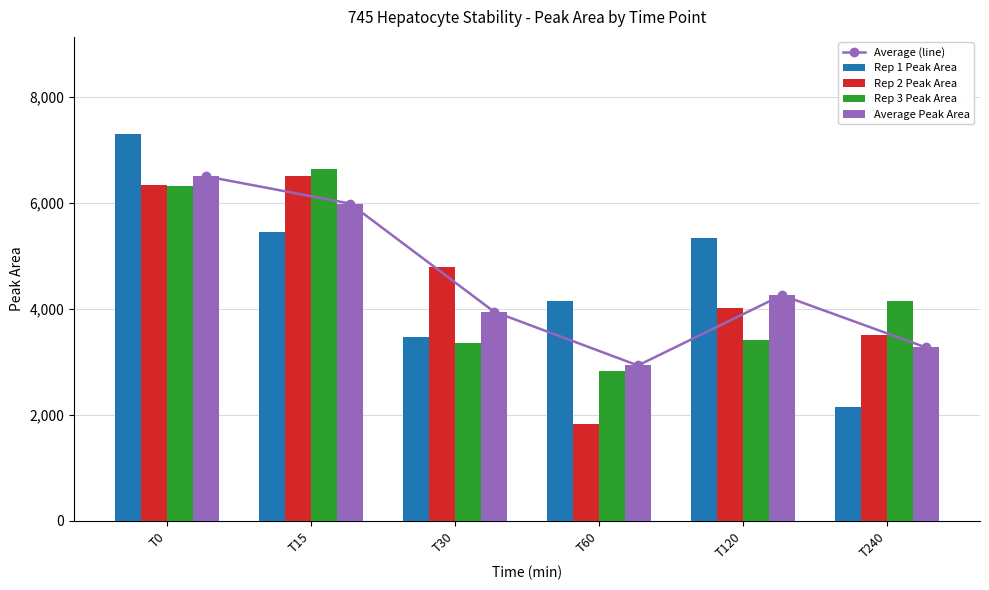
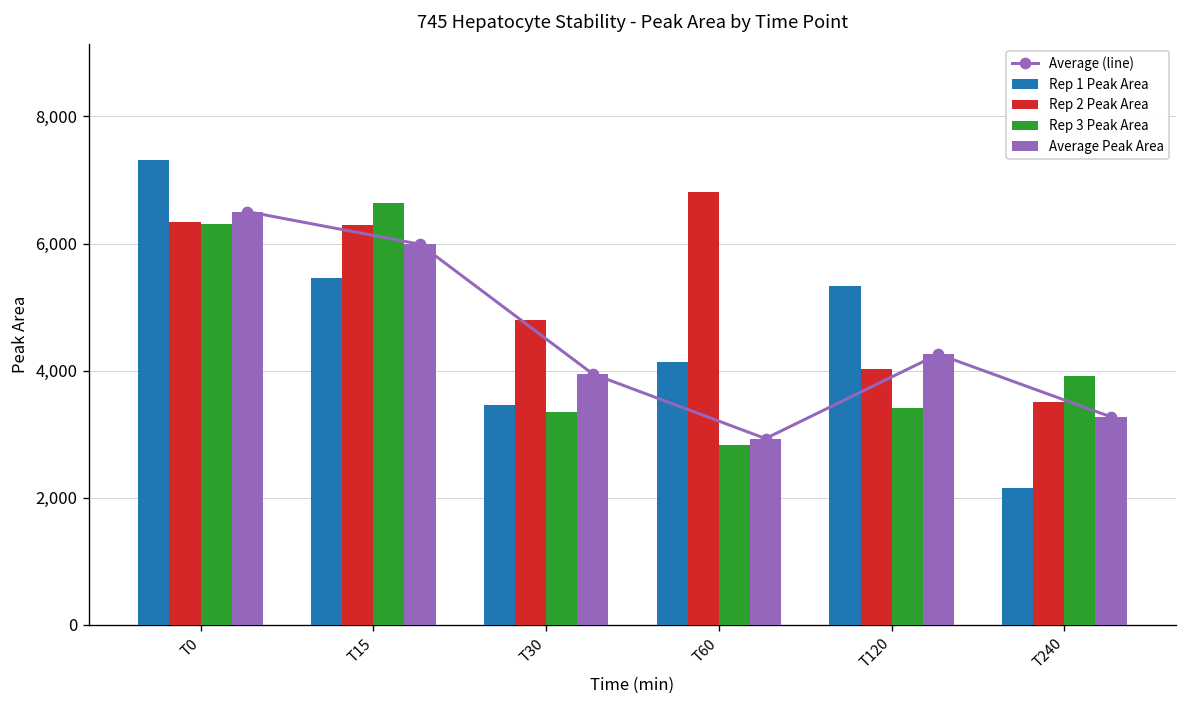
Rep 2 Peak Area, T15: 6,500 -> 6,300
Rep 2 Peak Area, T60: 1,800 -> 6,800
Rep 3 Peak Area, T240: 4,200 -> 3,900
